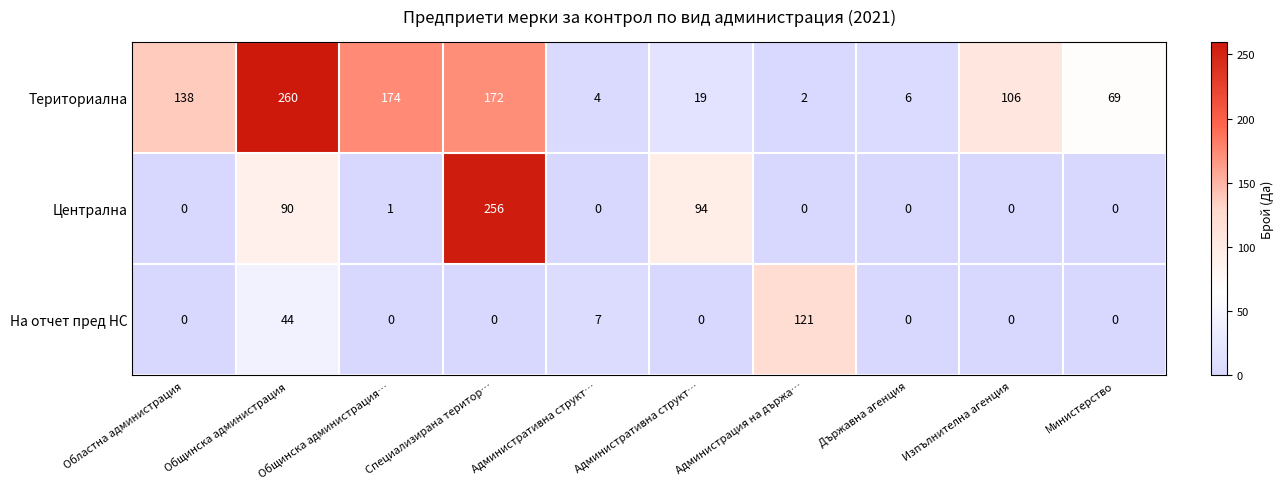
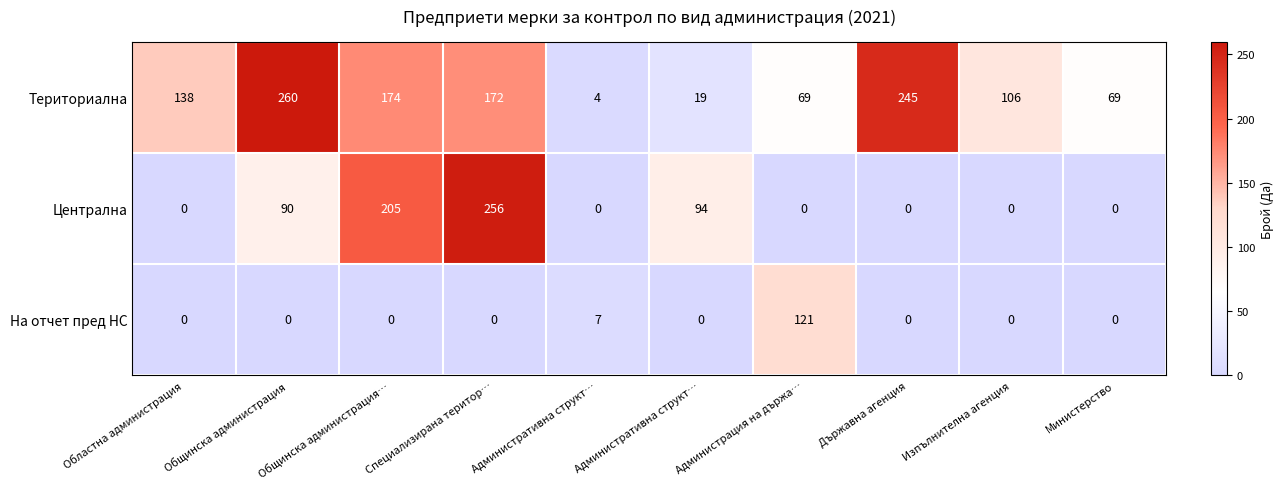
Териториална, Администрация на държа…: 2 -> 69
Териториална, Държавна агенция: 6 -> 245
Централна, Общинска администрация…: 1 -> 205
На отчет пред НС, Общинска администрация: 44 -> 0
